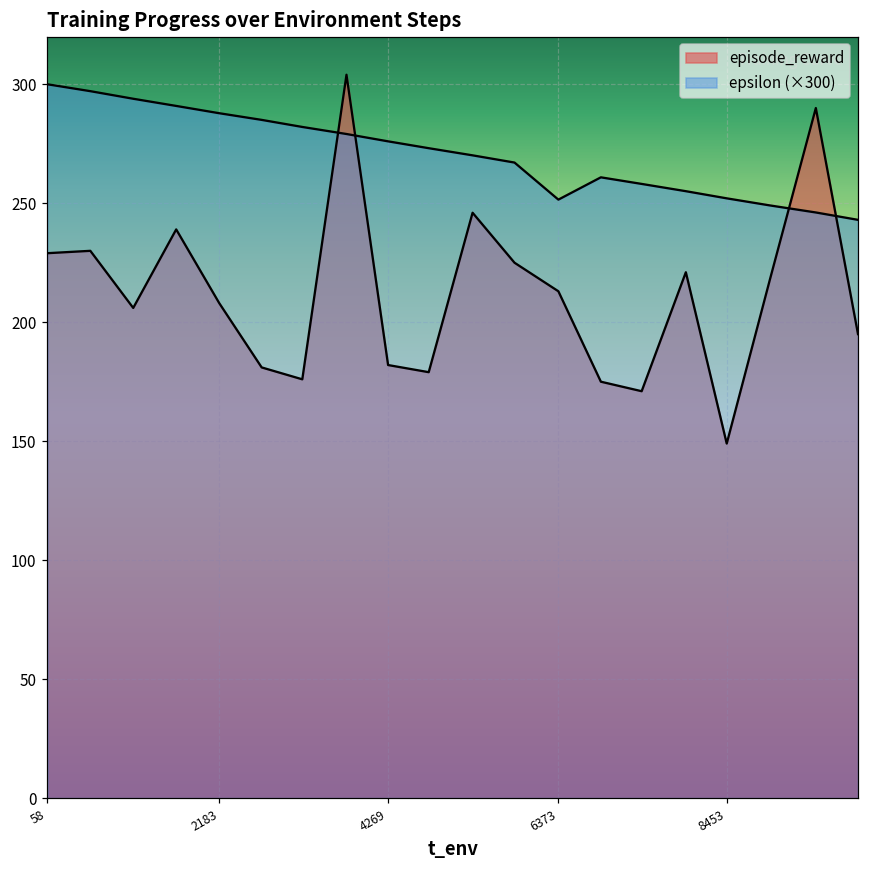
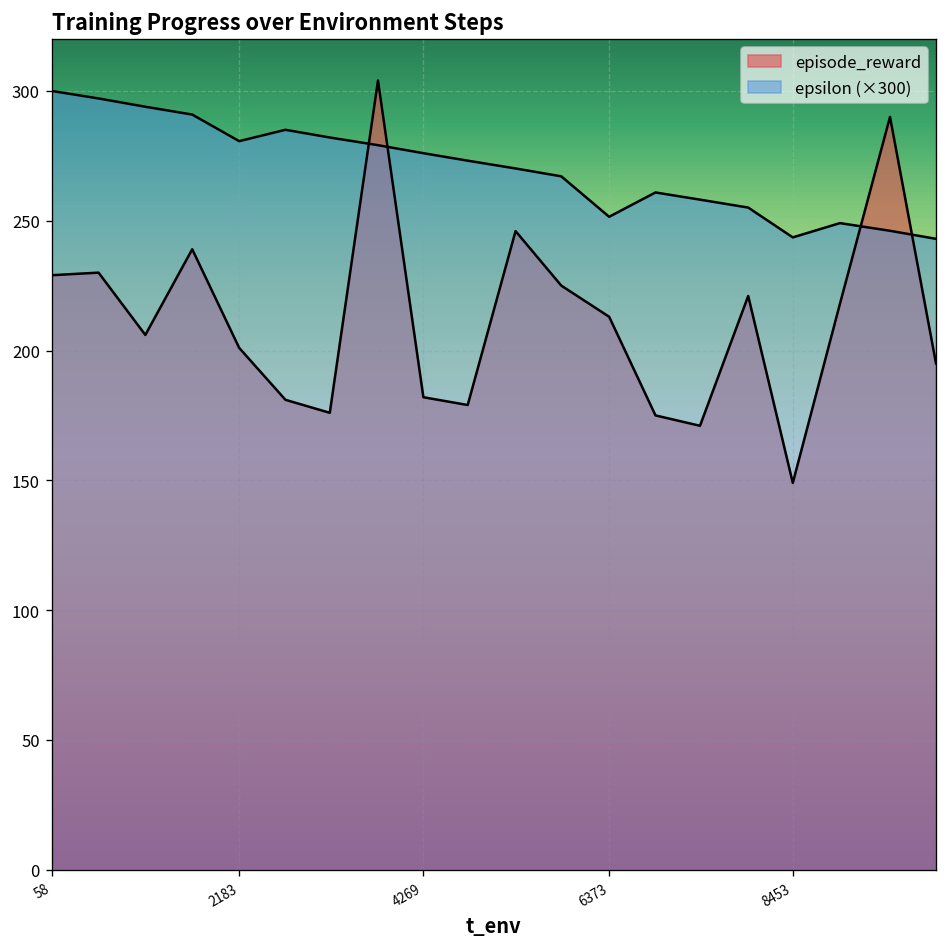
episode_reward, 2183: 208 -> 201
epsilon (×300), 2183: 288 -> 281
epsilon (×300), 8453: 252 -> 244
